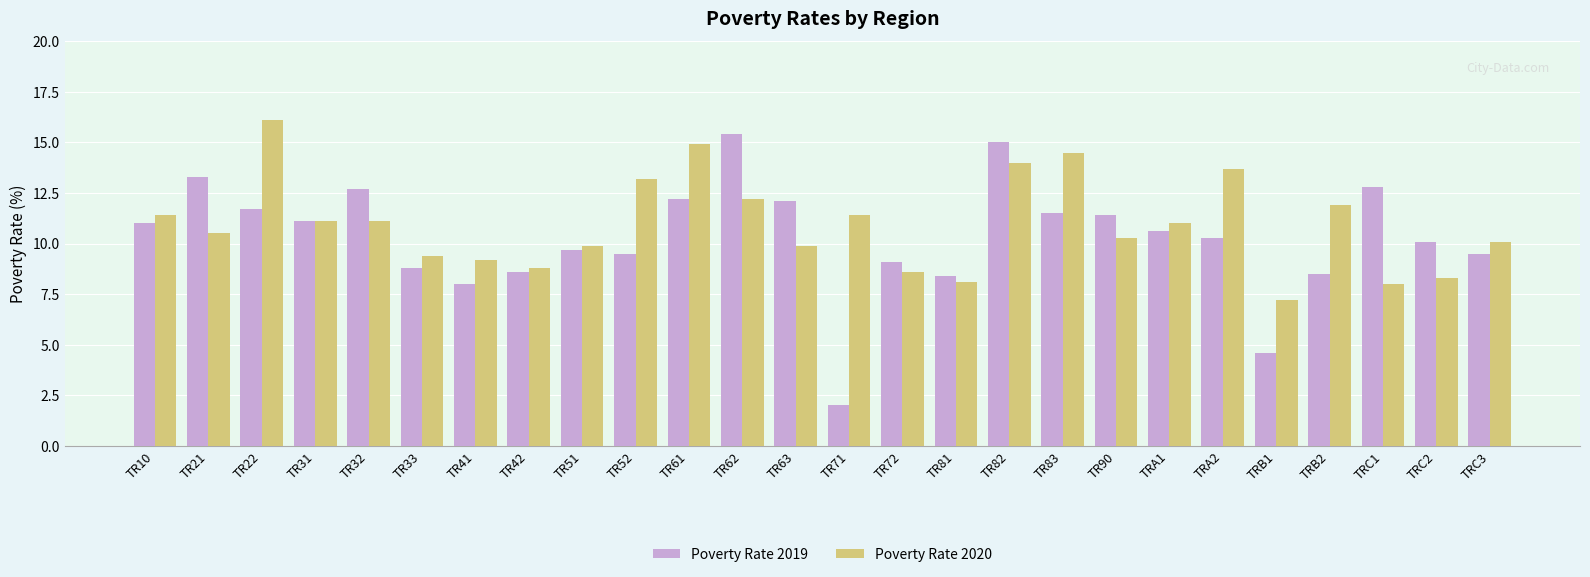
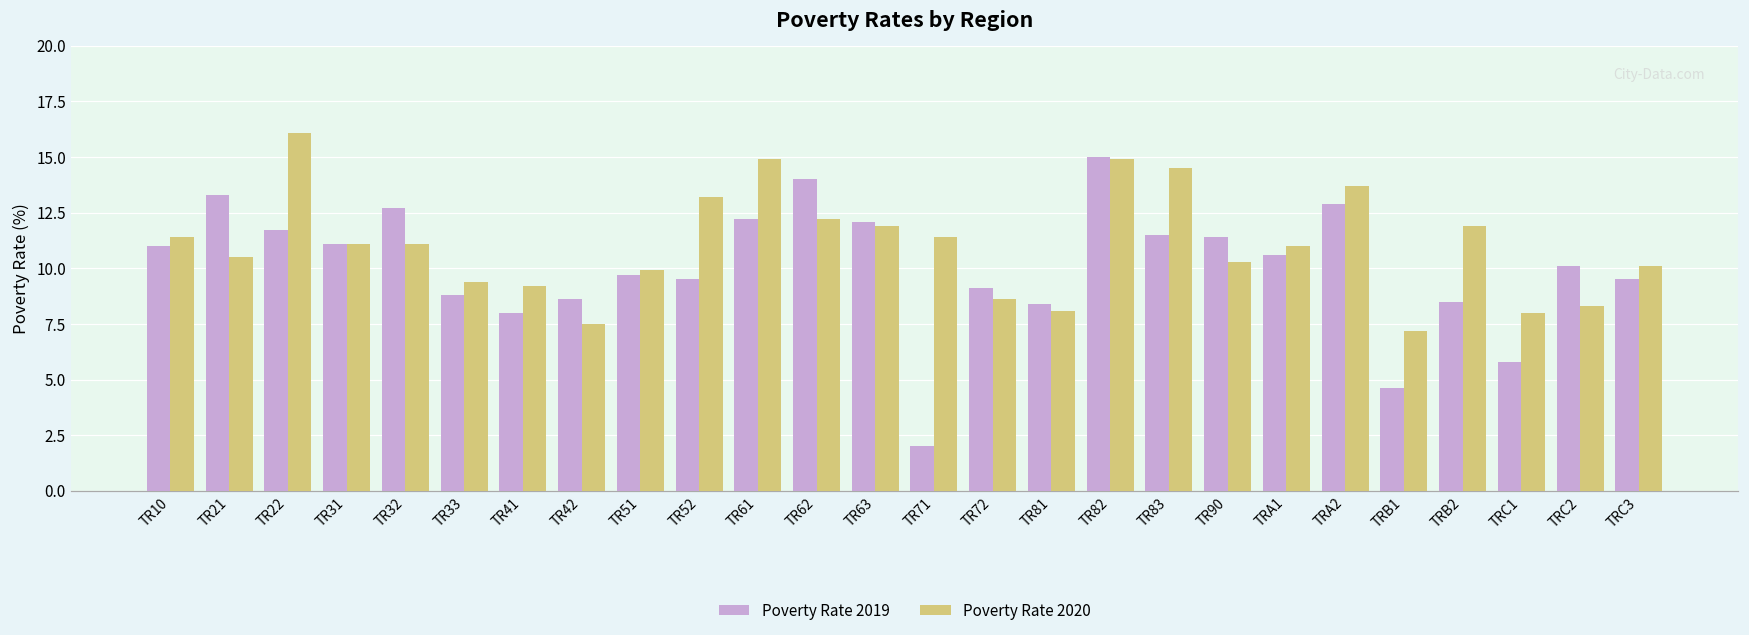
Poverty Rate 2020, TR42: 8.8 -> 7.5
Poverty Rate 2019, TR62: 15.4 -> 14.0
Poverty Rate 2020, TR63: 9.9 -> 11.9
Poverty Rate 2020, TR82: 14.0 -> 14.9
Poverty Rate 2019, TRA2: 10.3 -> 12.9
Poverty Rate 2019, TRC1: 12.8 -> 5.8
